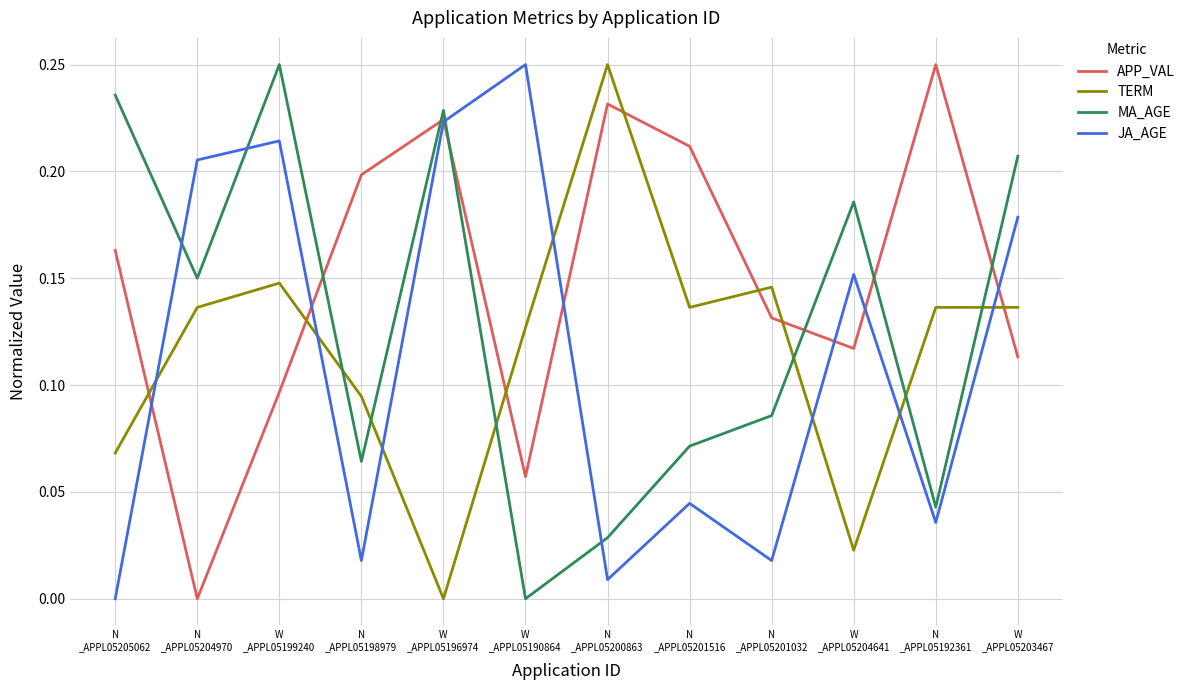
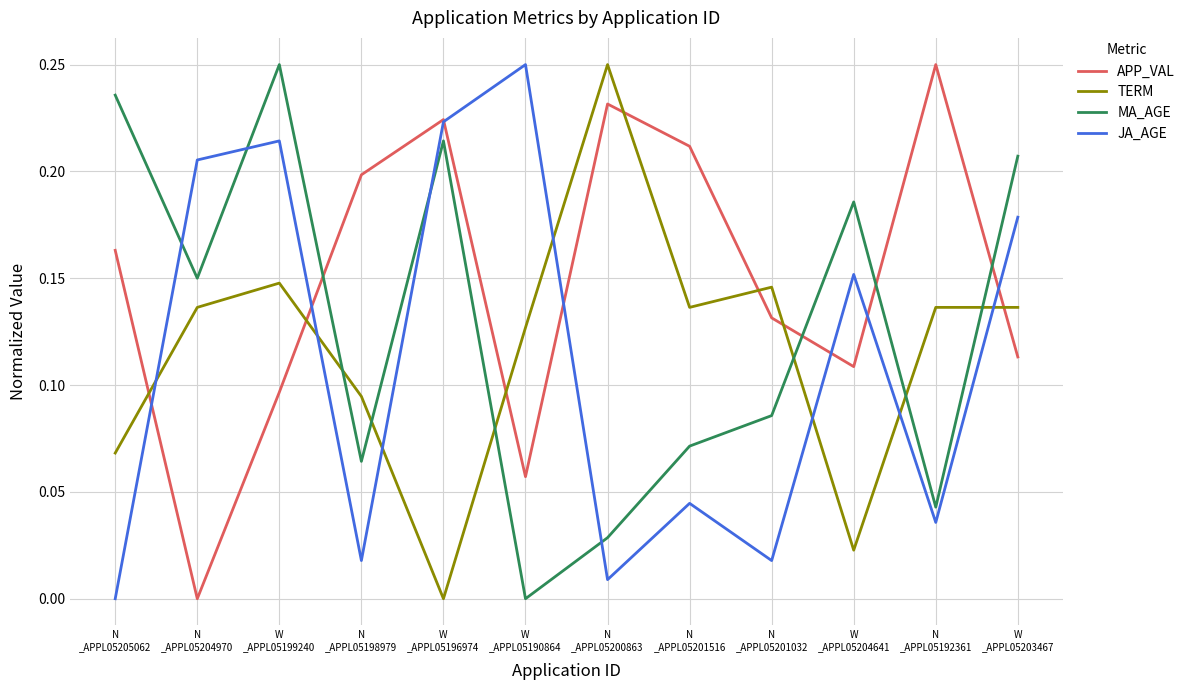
MA_AGE, W _APPL05196974: 0.229 -> 0.214
APP_VAL, W _APPL05204641: 0.117 -> 0.109
